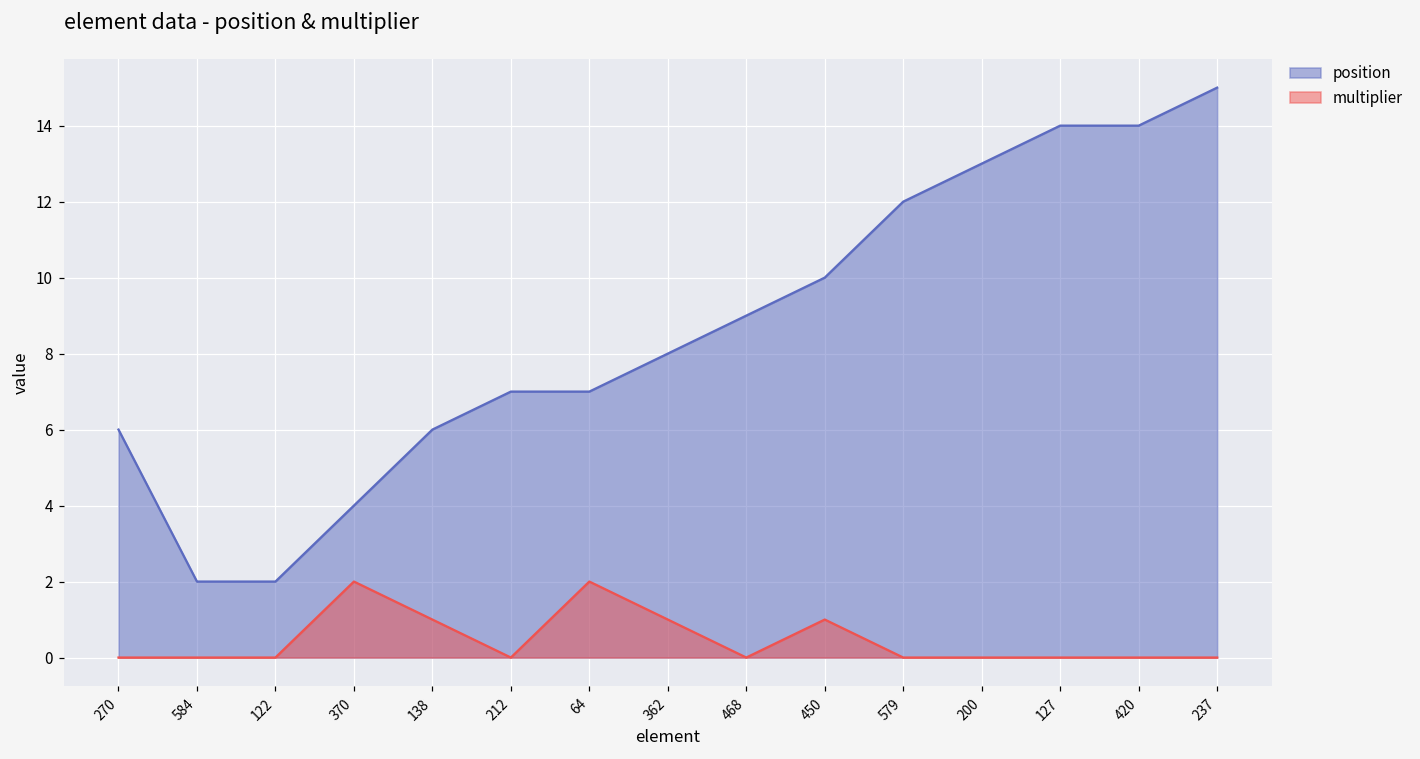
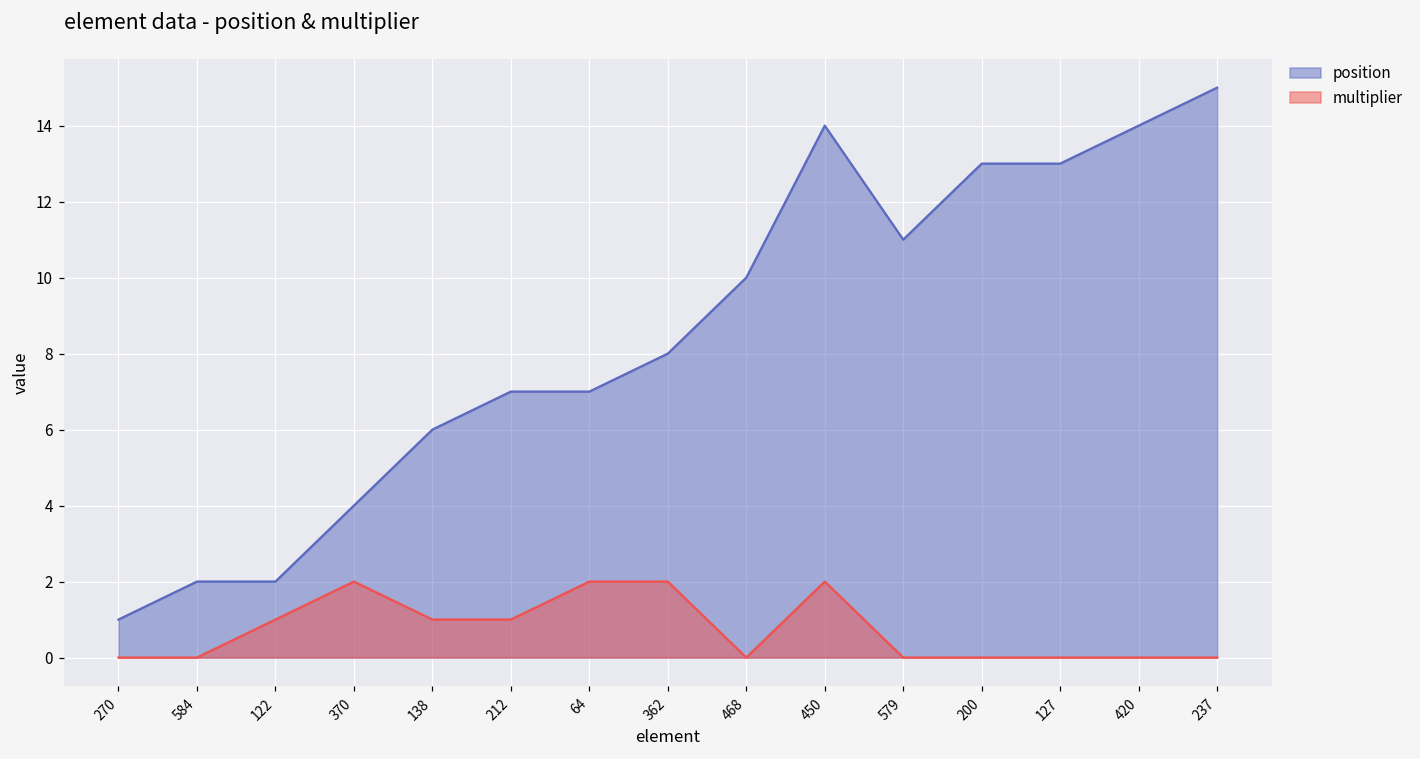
position, 270: 6 -> 1
multiplier, 122: 0 -> 1
multiplier, 212: 0 -> 1
multiplier, 362: 1 -> 2
position, 468: 9 -> 10
position, 450: 10 -> 14
multiplier, 450: 1 -> 2
position, 579: 12 -> 11
position, 127: 14 -> 13
